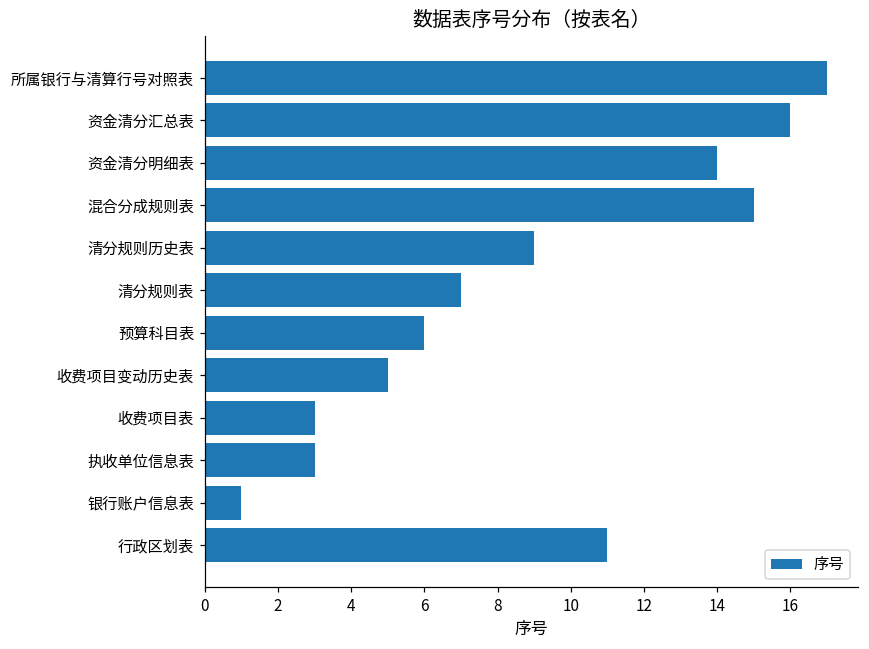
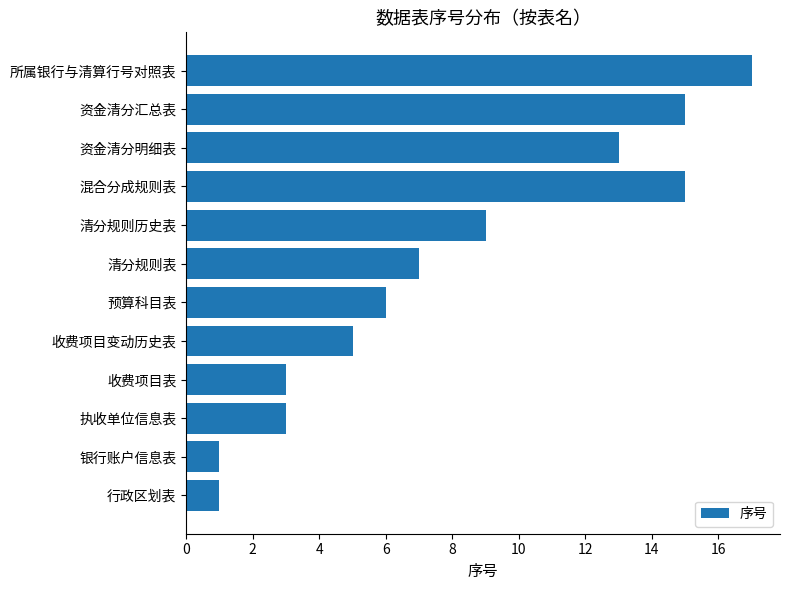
资金清分汇总表: 16 -> 15
资金清分明细表: 14 -> 13
行政区划表: 11 -> 1
